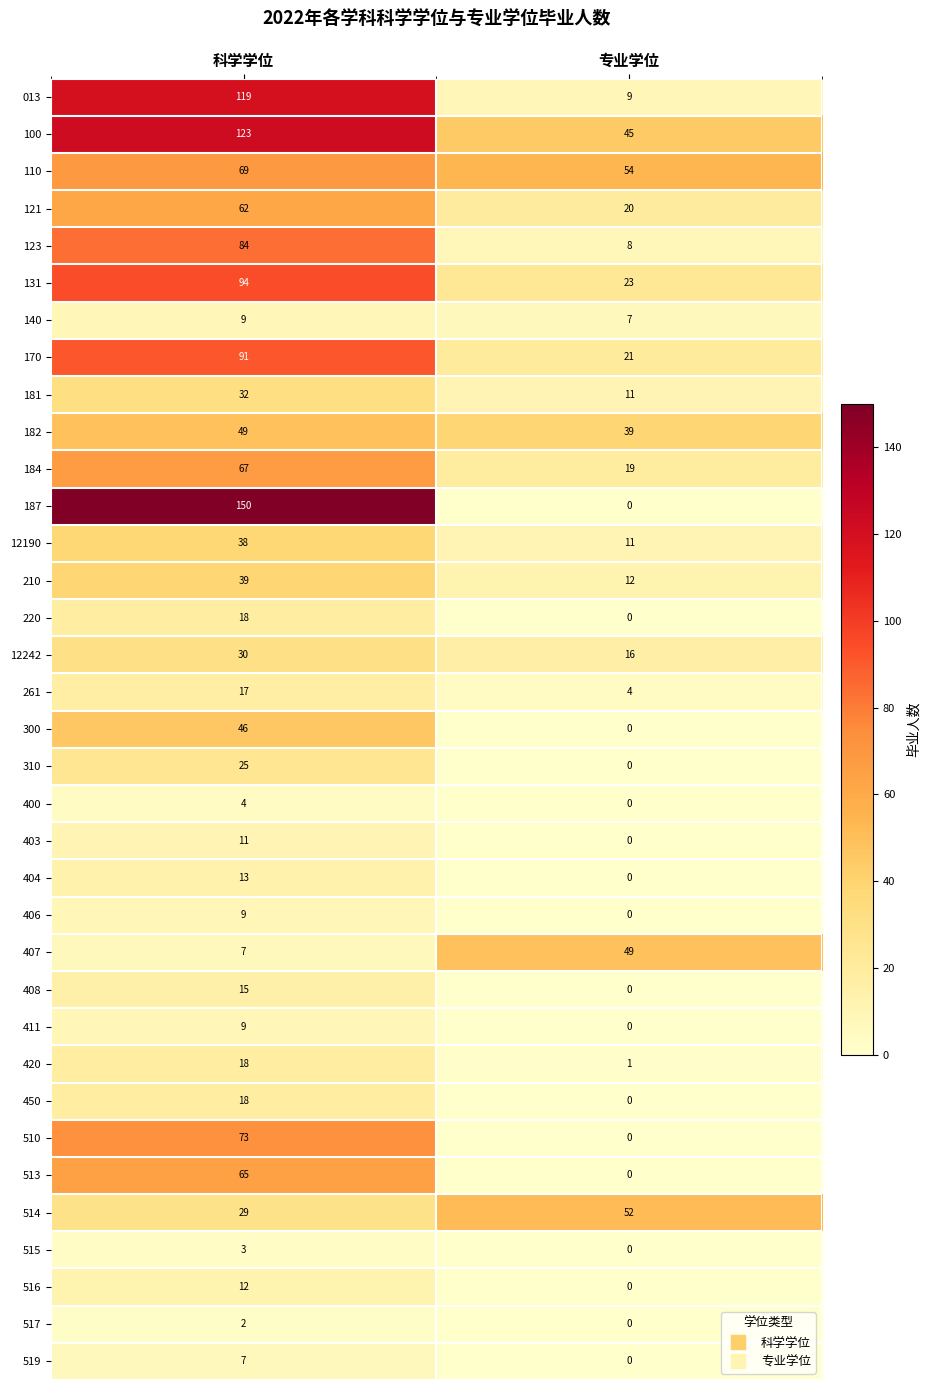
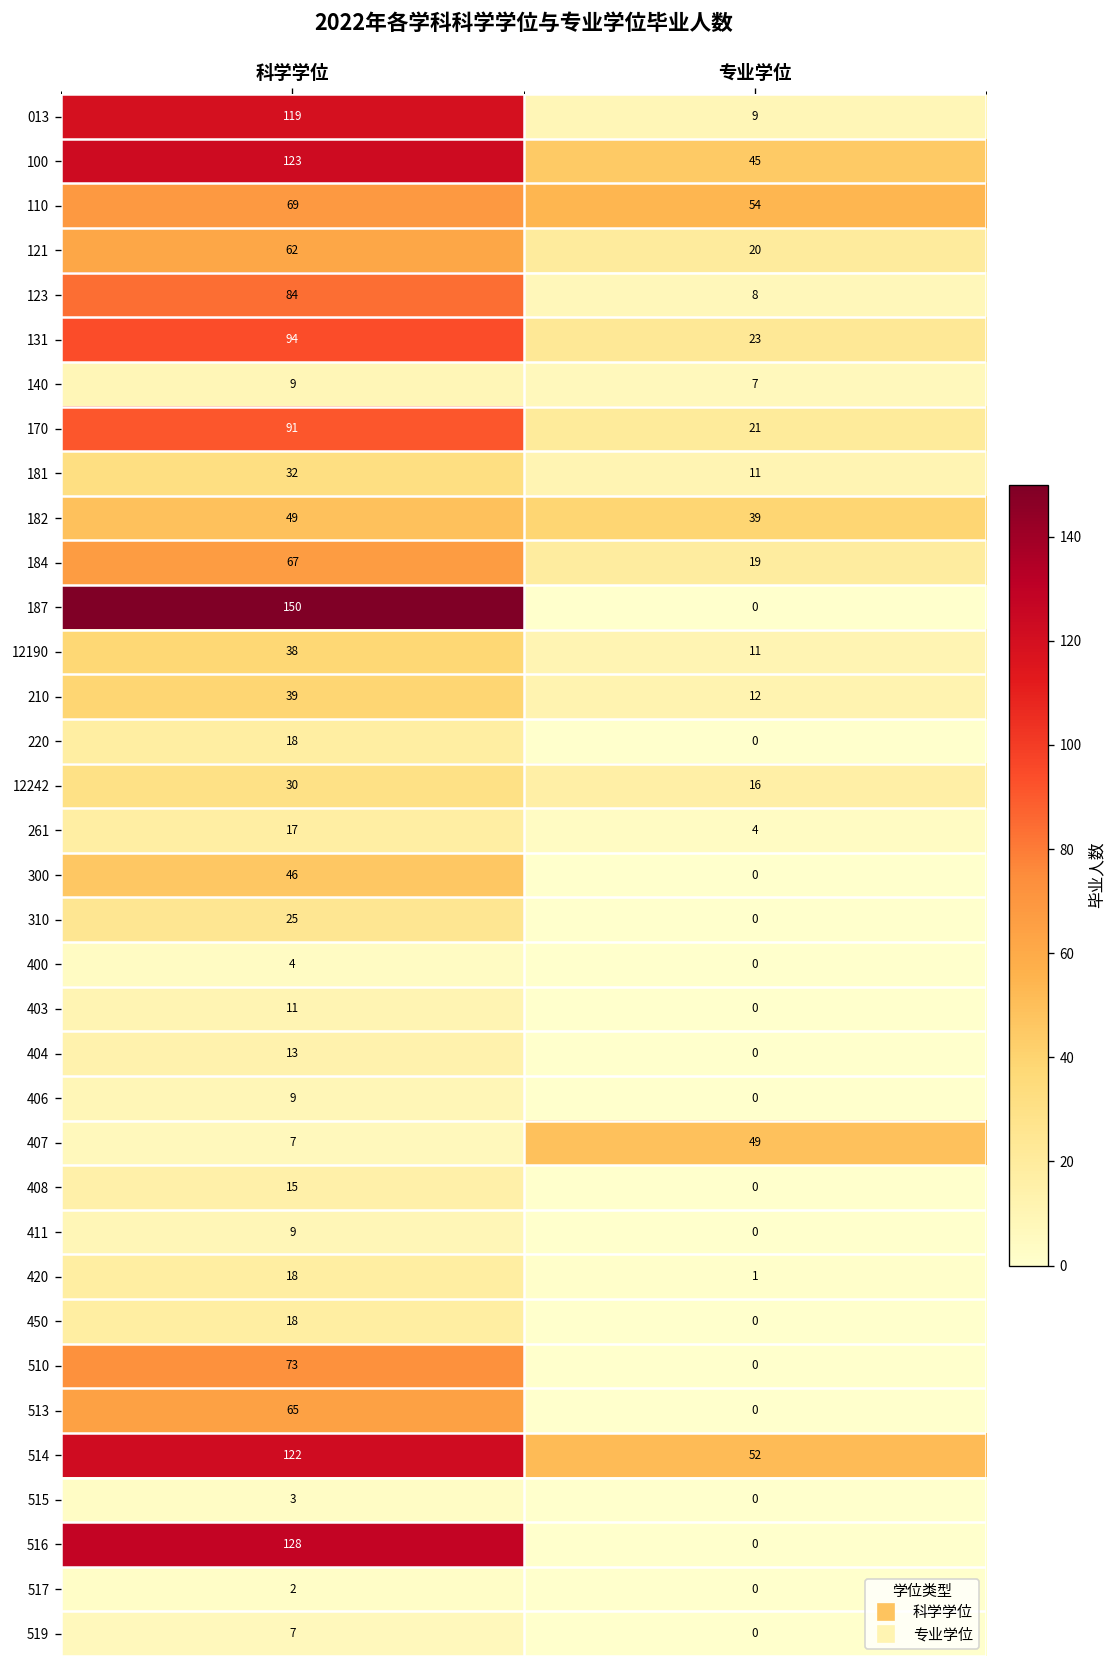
514, 科学学位: 29 -> 122
516, 科学学位: 12 -> 128
